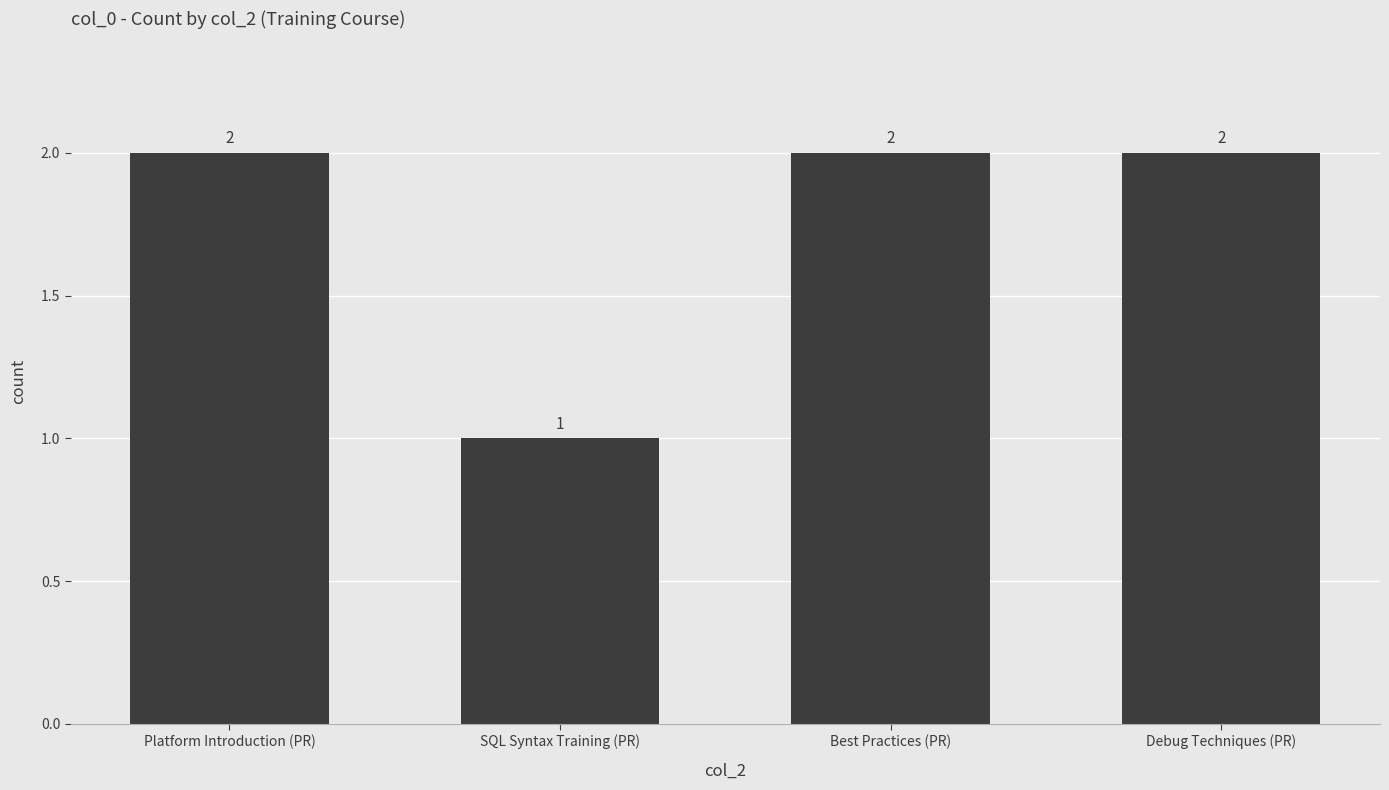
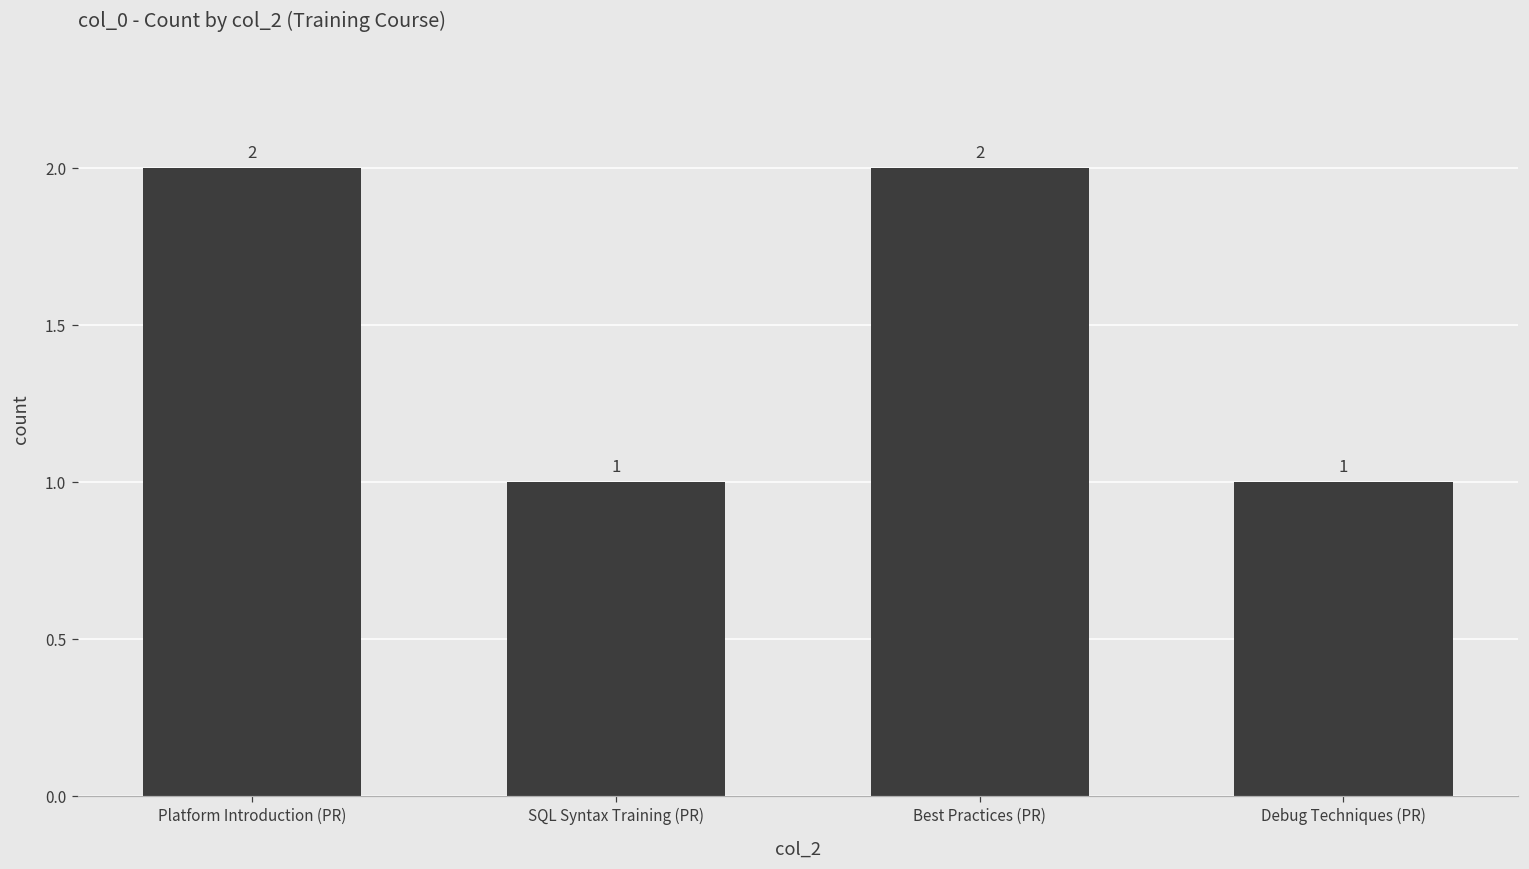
Debug Techniques (PR): 2 -> 1
